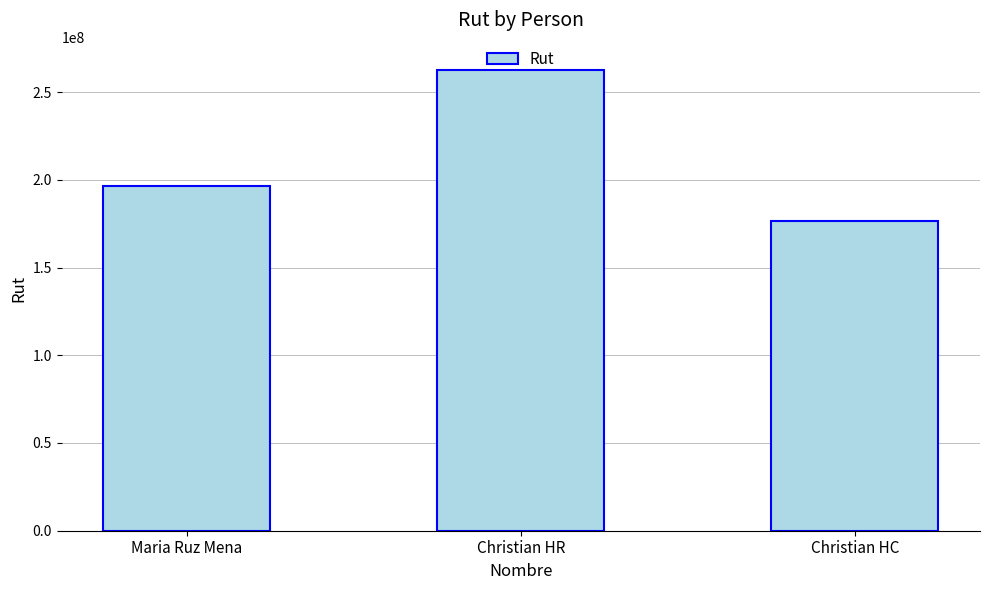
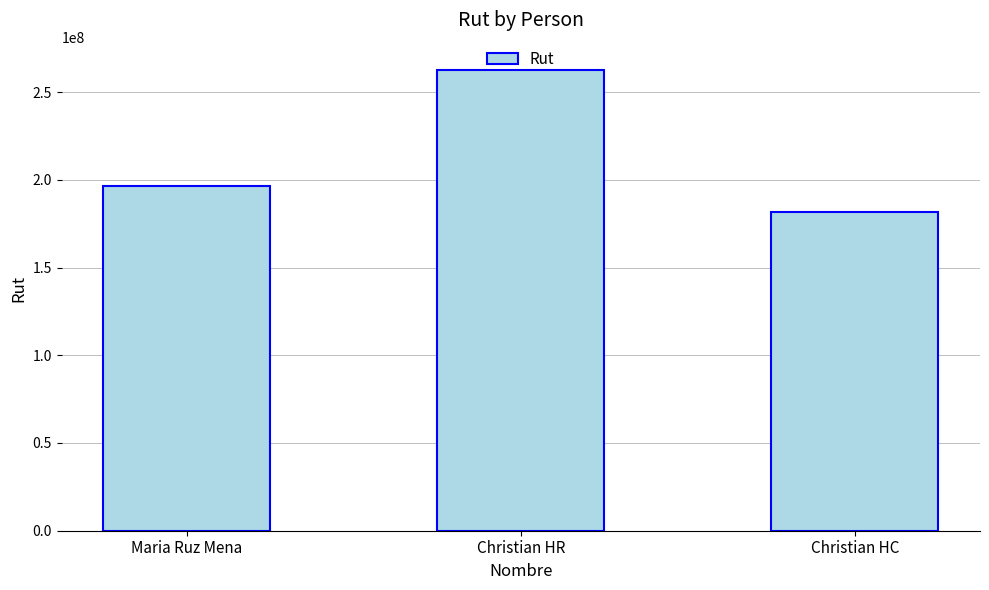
Christian HC: 177000000 -> 182000000
